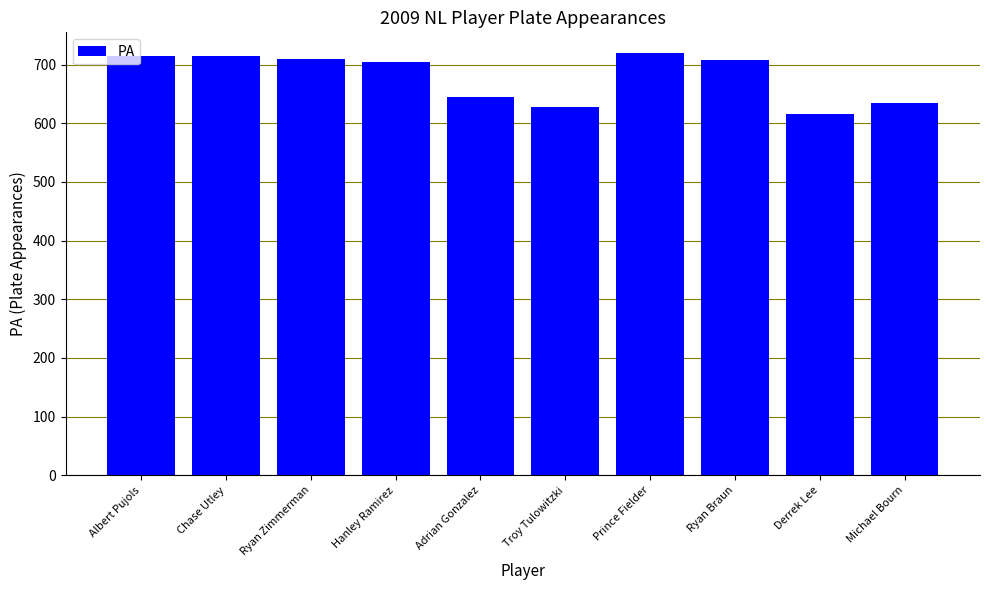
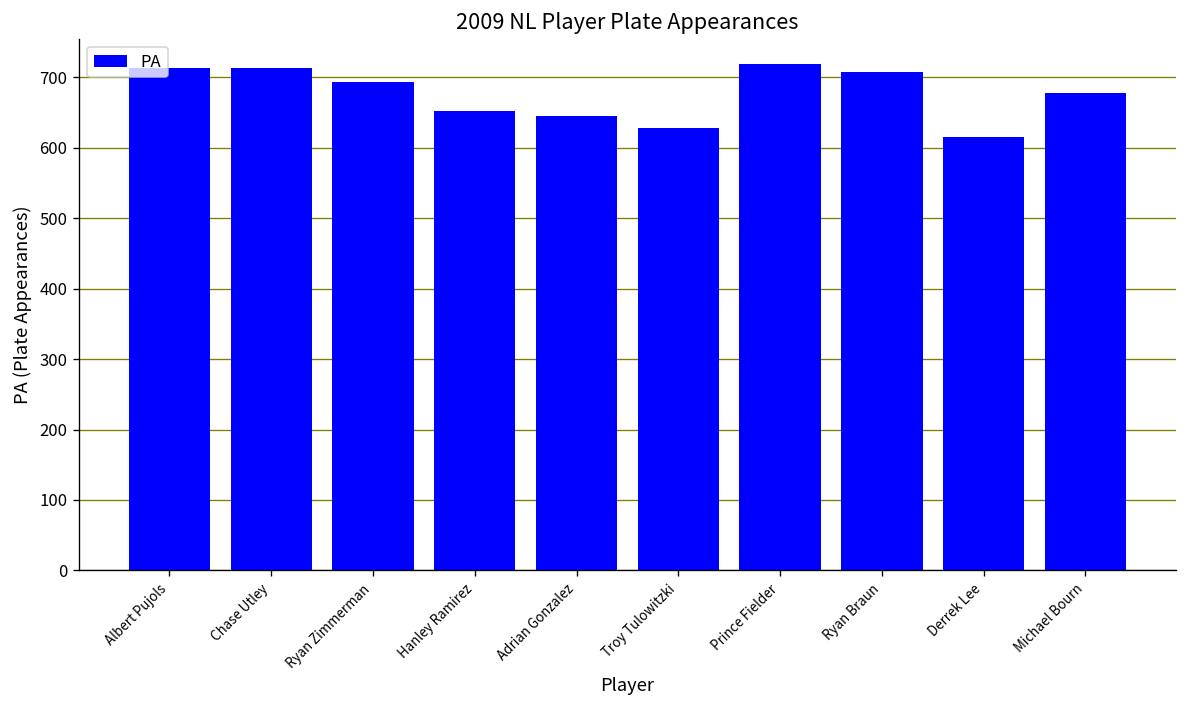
Ryan Zimmerman: 710 -> 690
Hanley Ramirez: 700 -> 650
Michael Bourn: 640 -> 680
